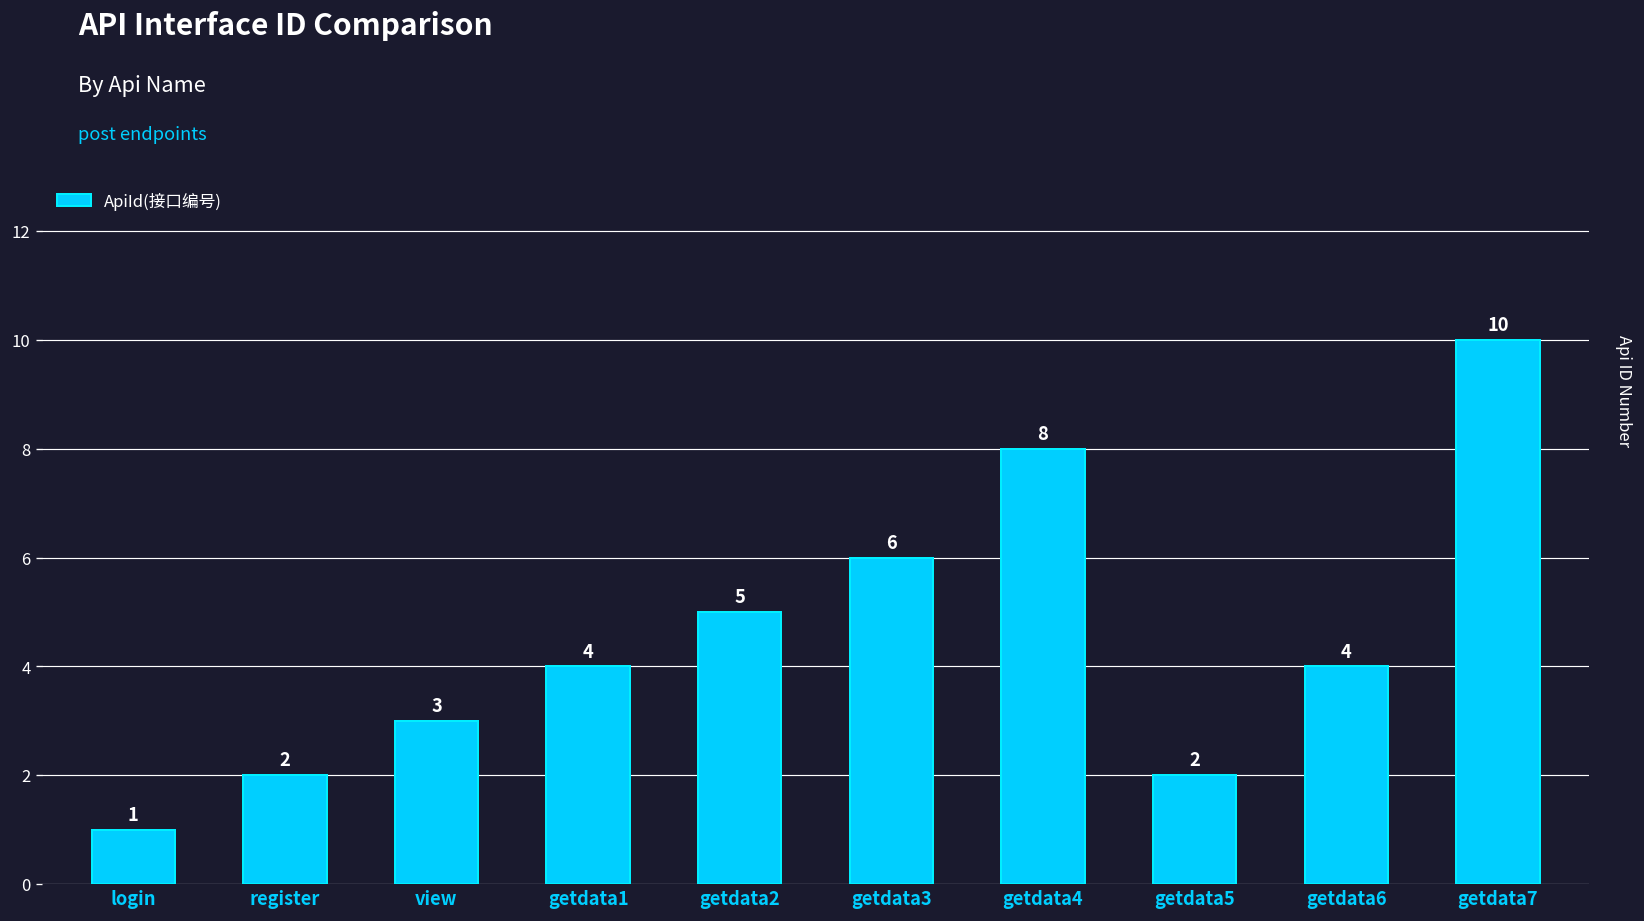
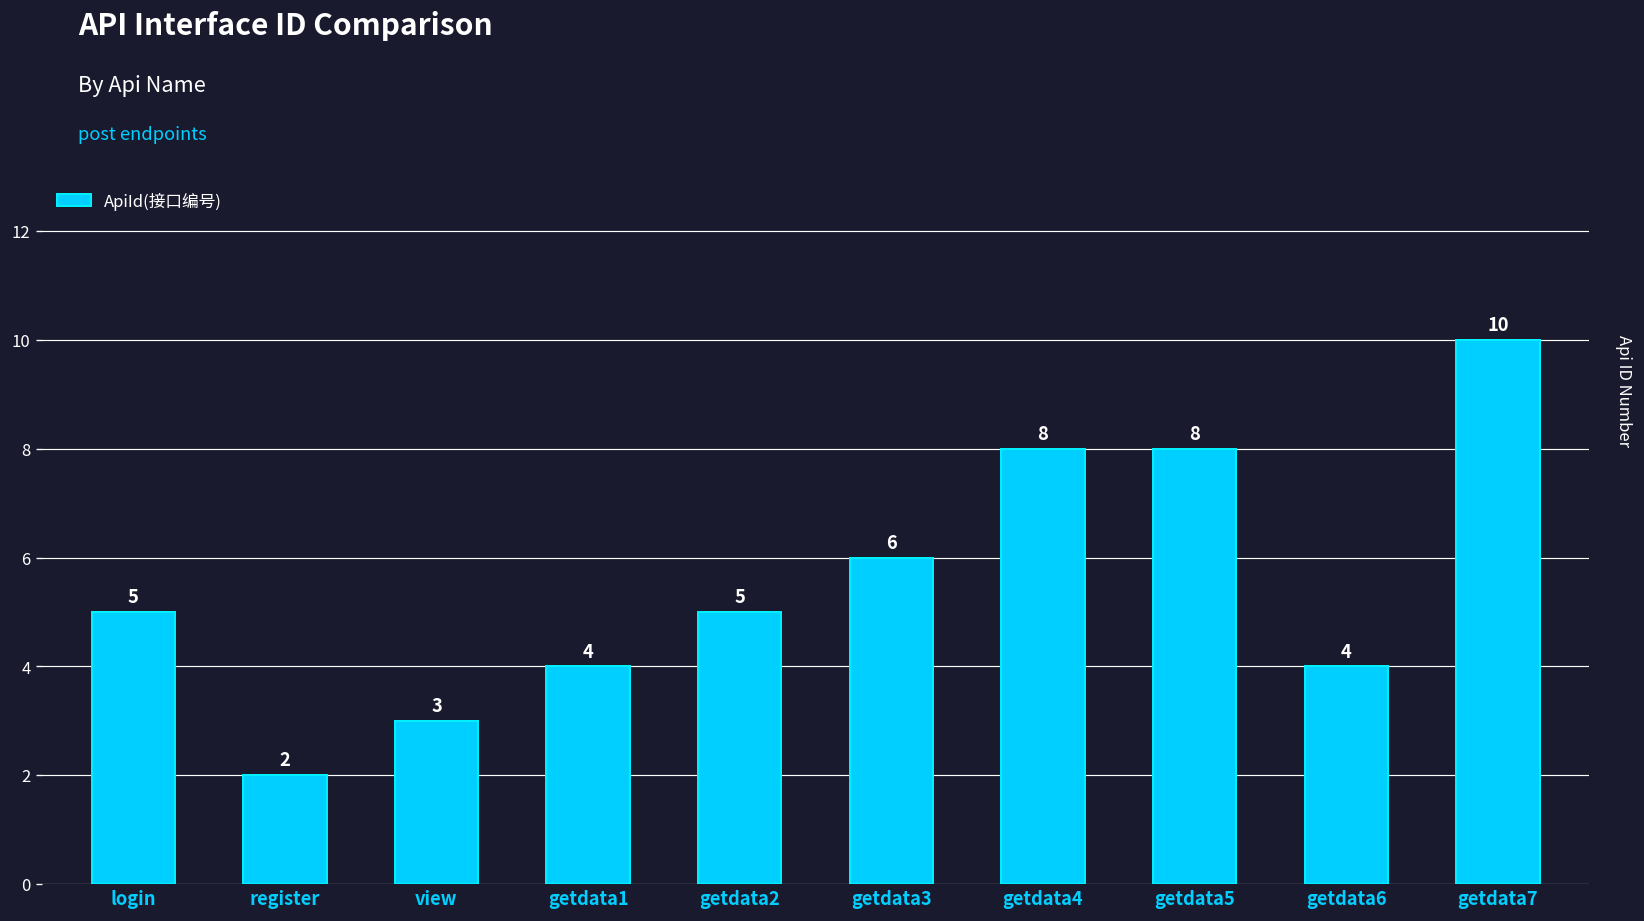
login: 1 -> 5
getdata5: 2 -> 8
